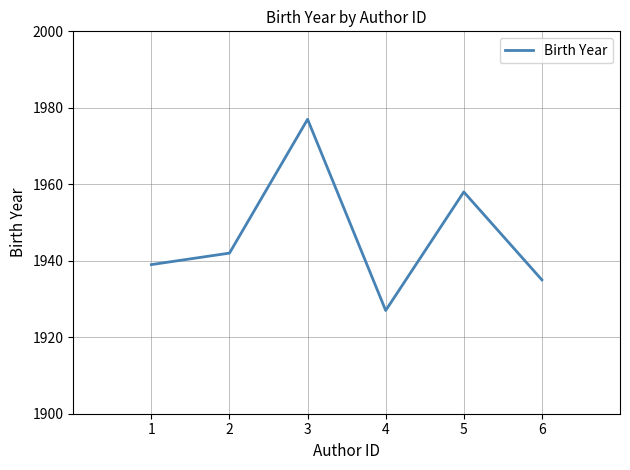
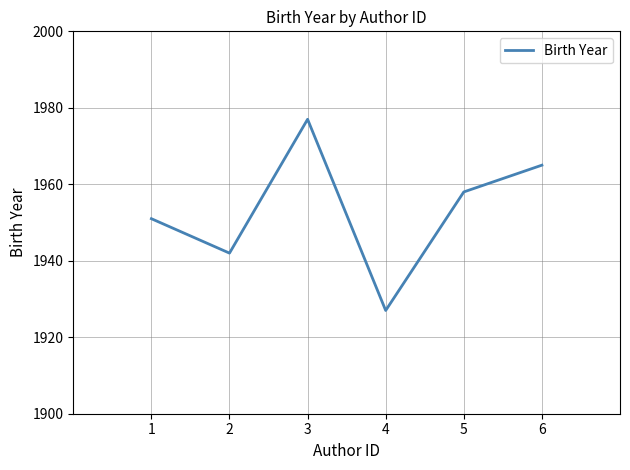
1: 1939 -> 1951
6: 1935 -> 1965
